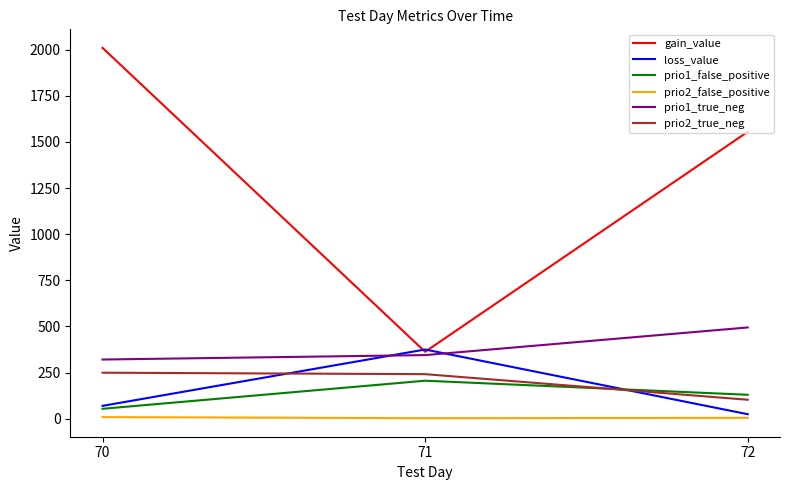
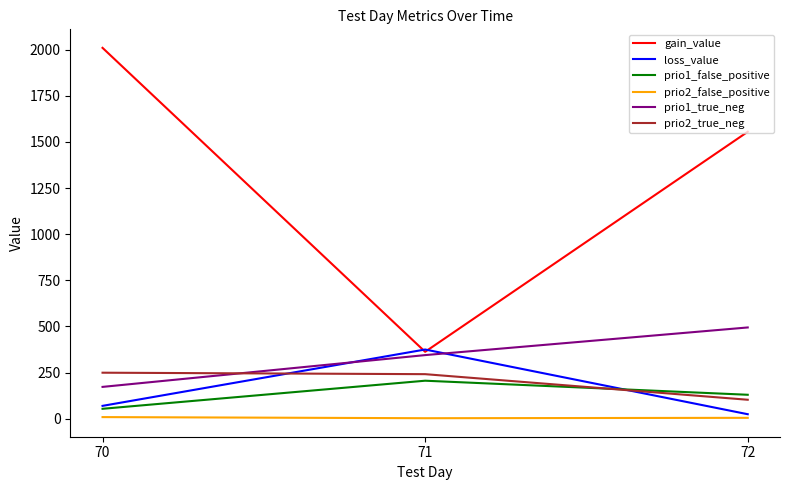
prio1_true_neg, 70: 320 -> 170
